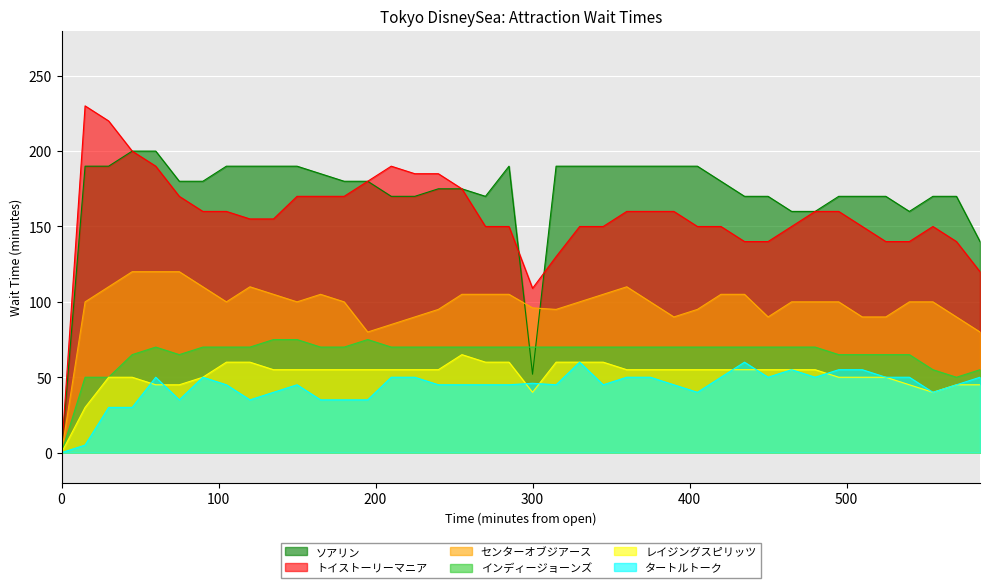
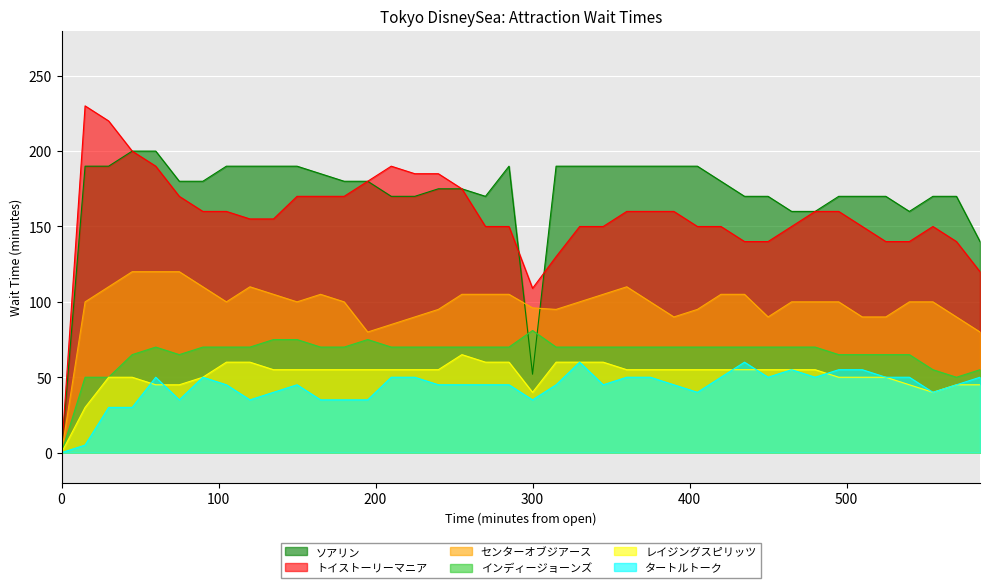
インディージョーンズ, 300: 70 -> 81
タートルトーク, 300: 46 -> 35
